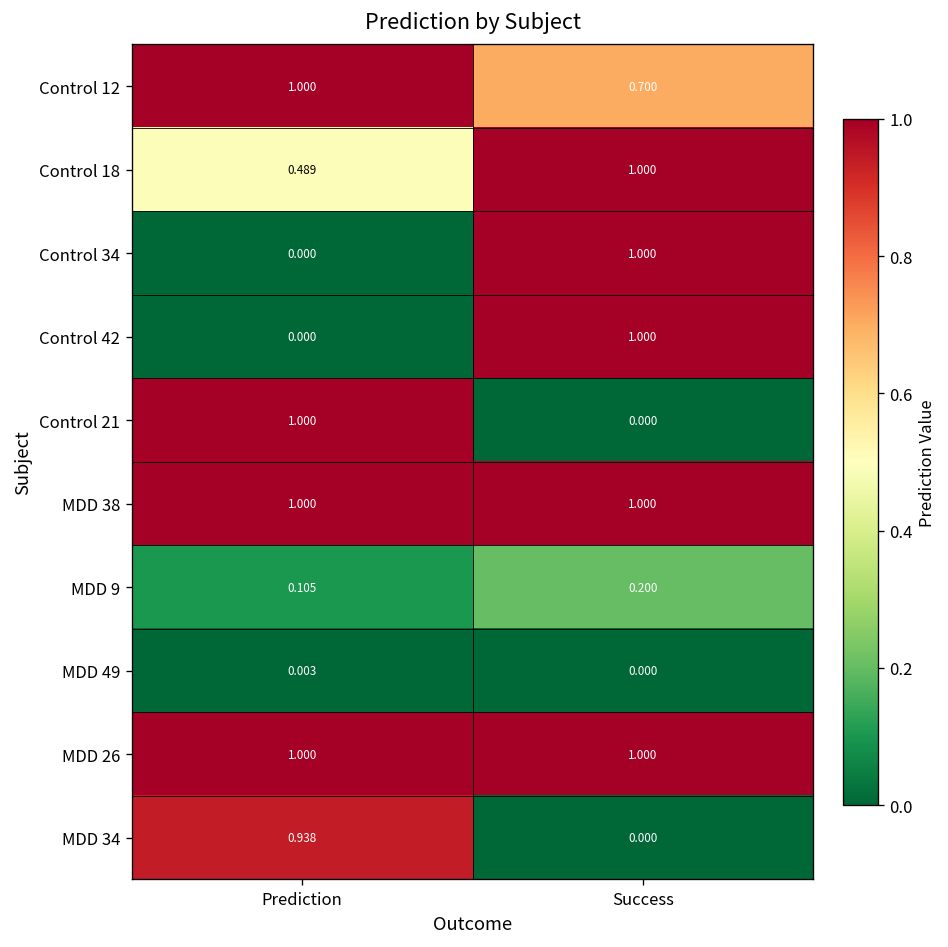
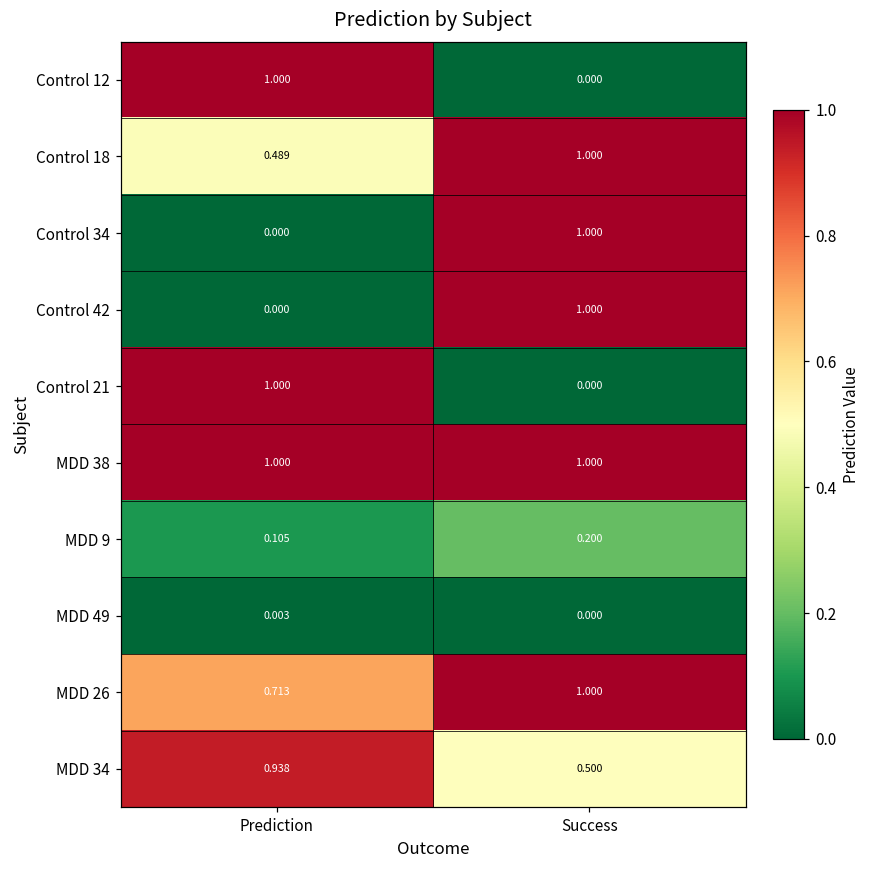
Control 12, Success: 0.700 -> 0.000
MDD 26, Prediction: 1.000 -> 0.713
MDD 34, Success: 0.000 -> 0.500
